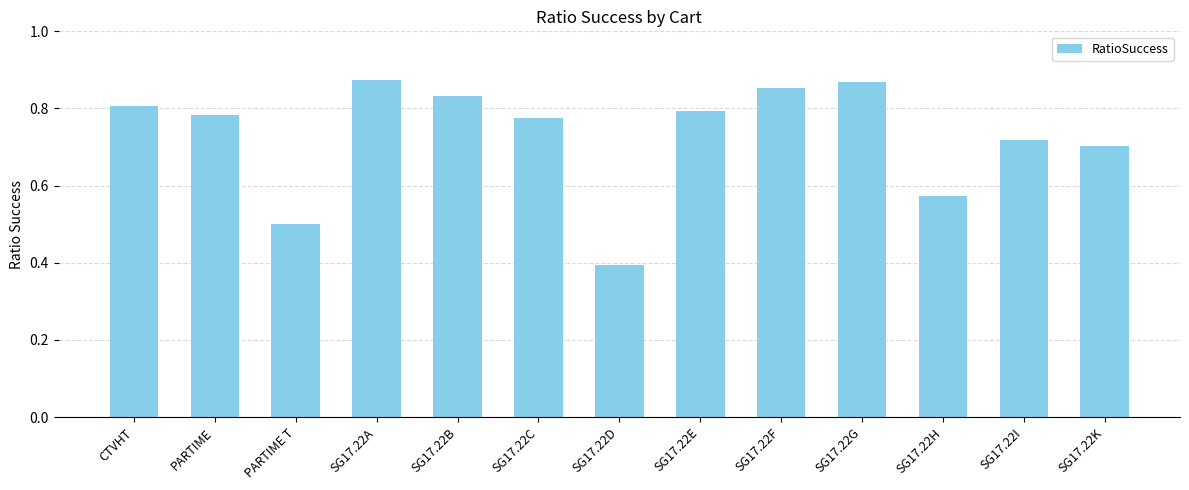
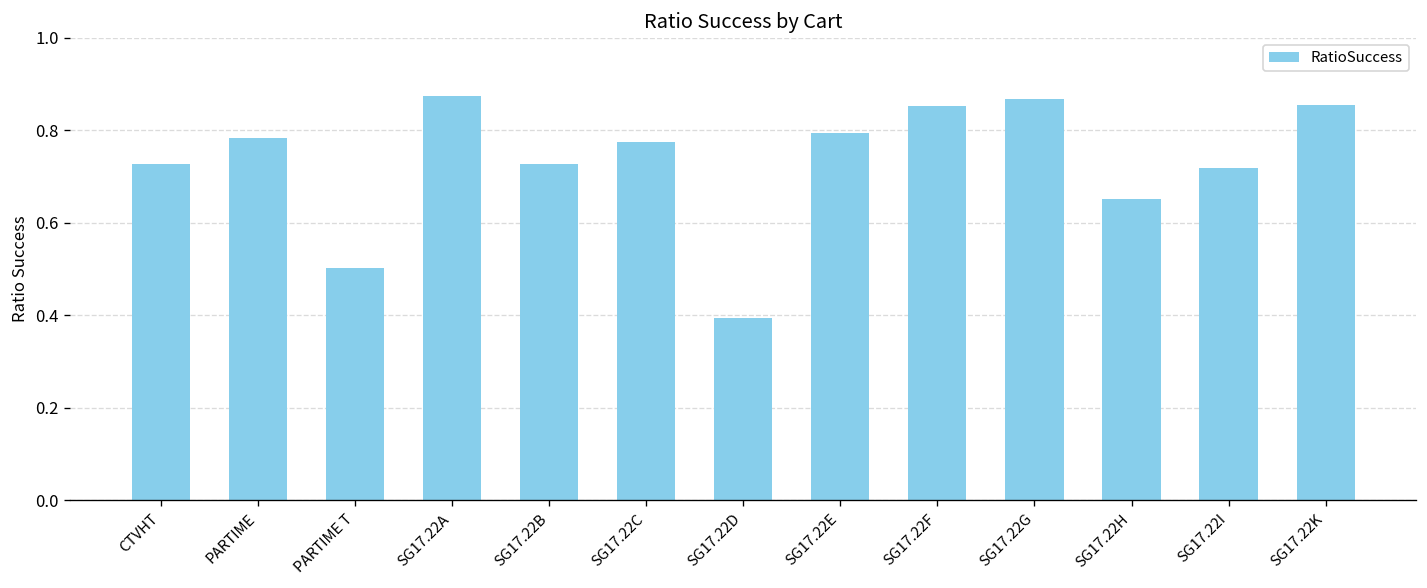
CTVHT: 0.81 -> 0.73
SG17.22B: 0.83 -> 0.73
SG17.22H: 0.57 -> 0.65
SG17.22K: 0.70 -> 0.86
